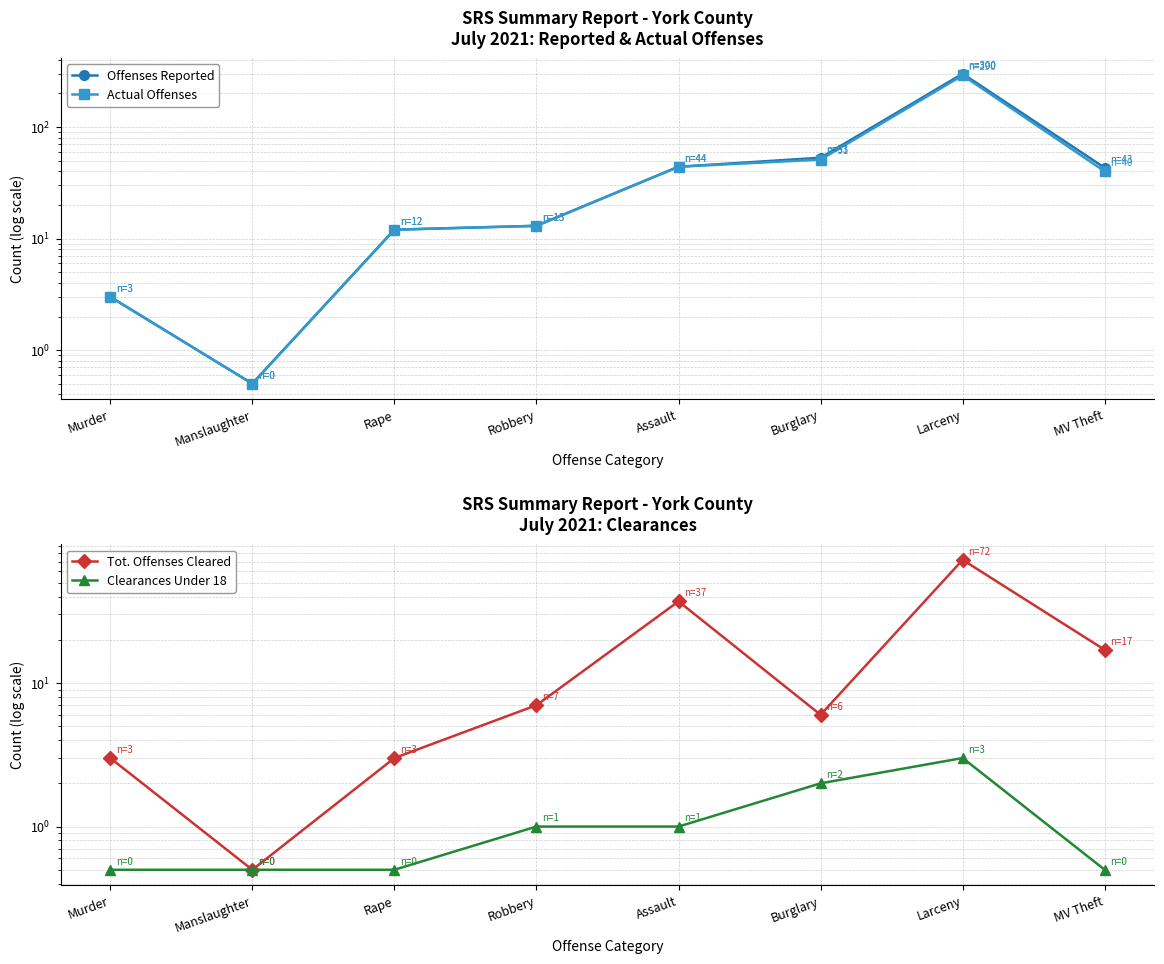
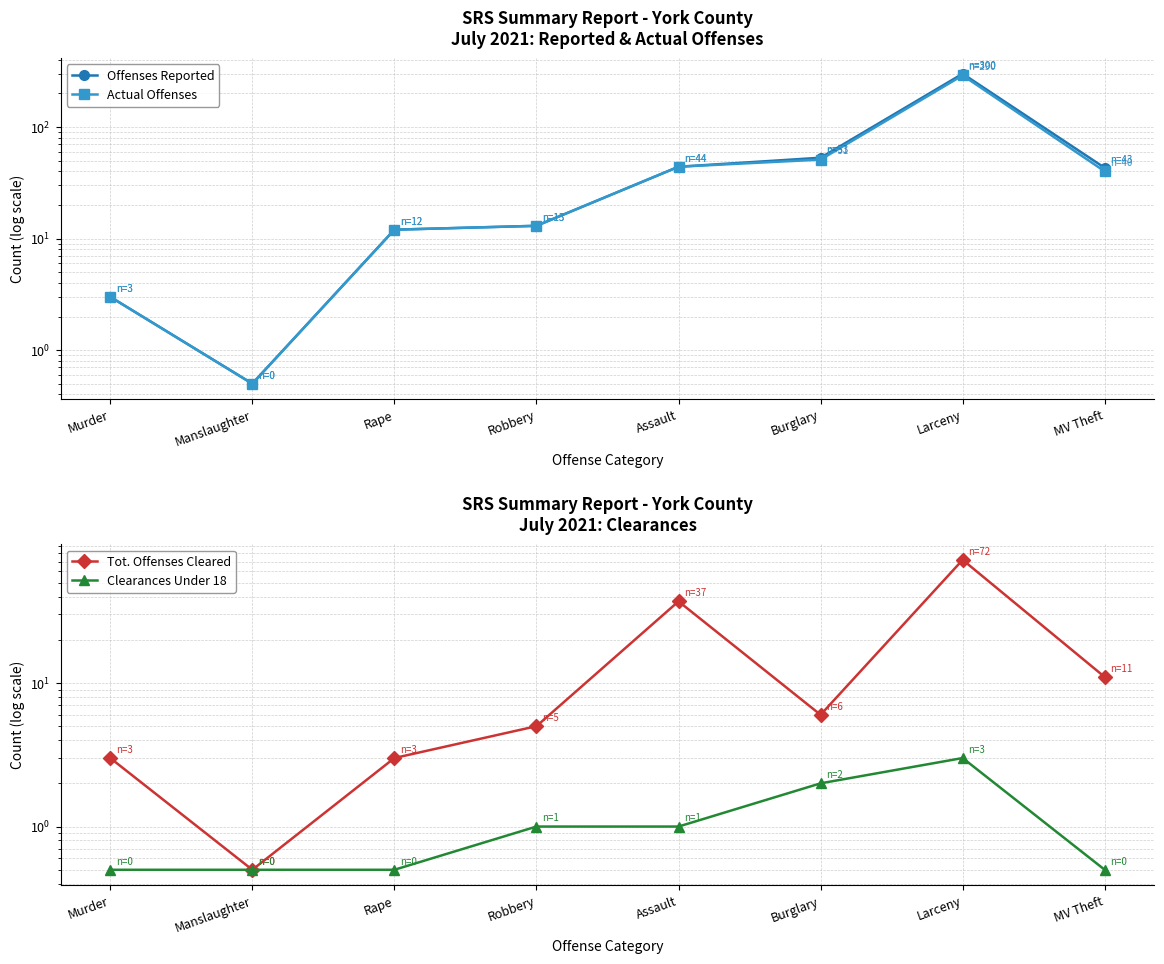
SRS Summary Report - York County July 2021: Clearances, Tot. Offenses Cleared, Robbery: 7 -> 5
SRS Summary Report - York County July 2021: Clearances, Tot. Offenses Cleared, MV Theft: 17 -> 11
